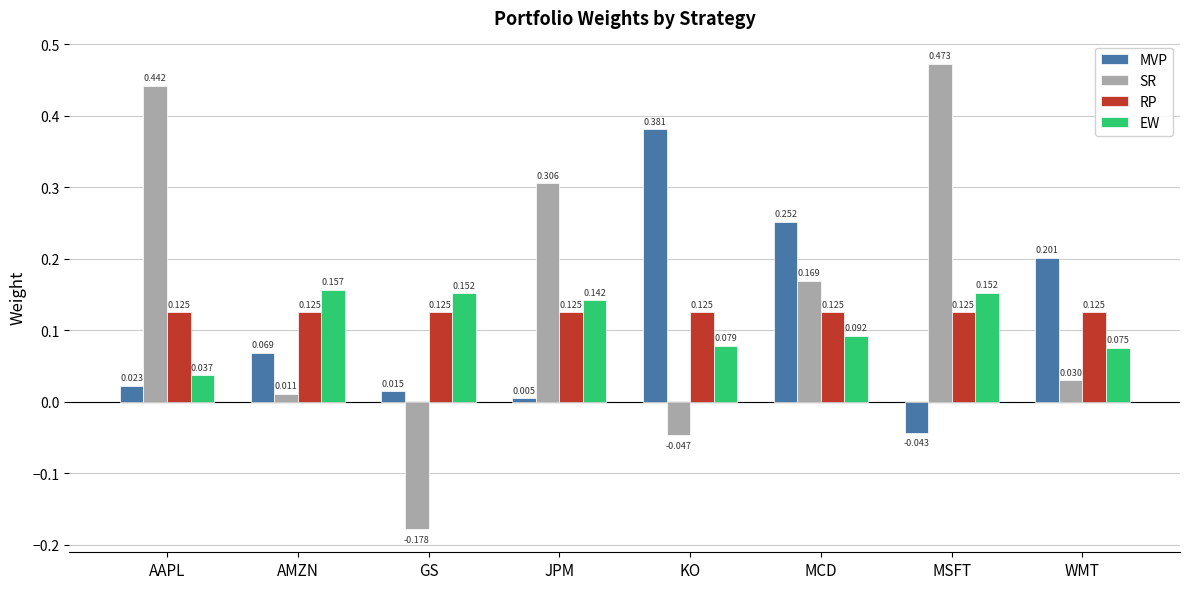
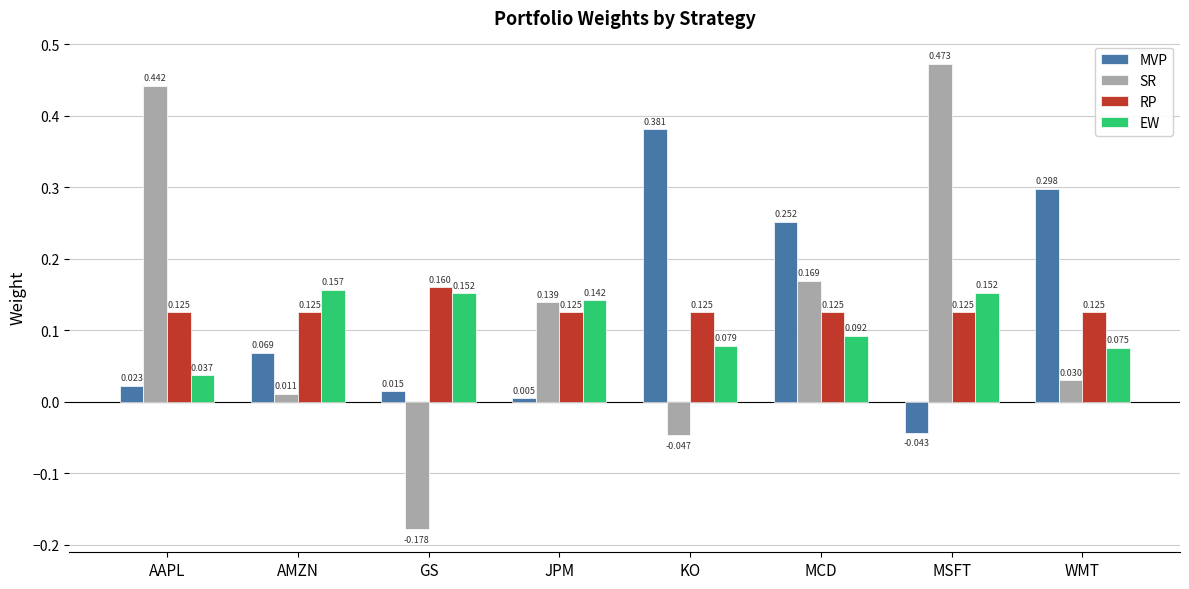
RP, GS: 0.125 -> 0.160
SR, JPM: 0.306 -> 0.139
MVP, WMT: 0.201 -> 0.298
